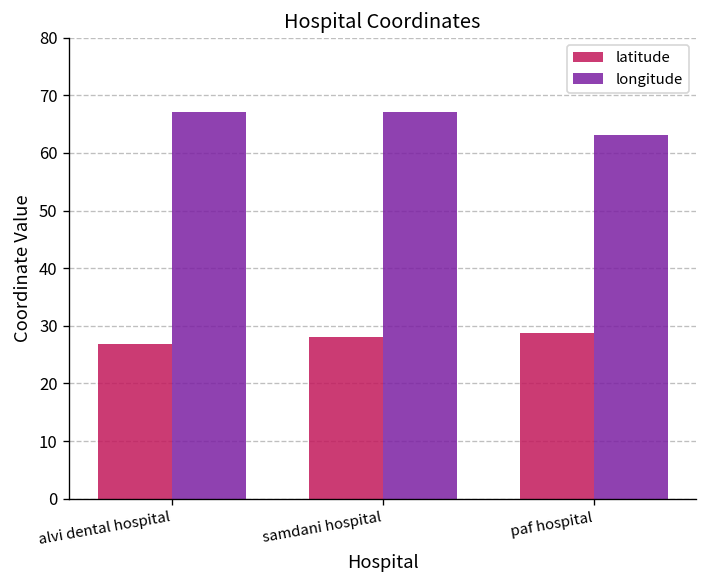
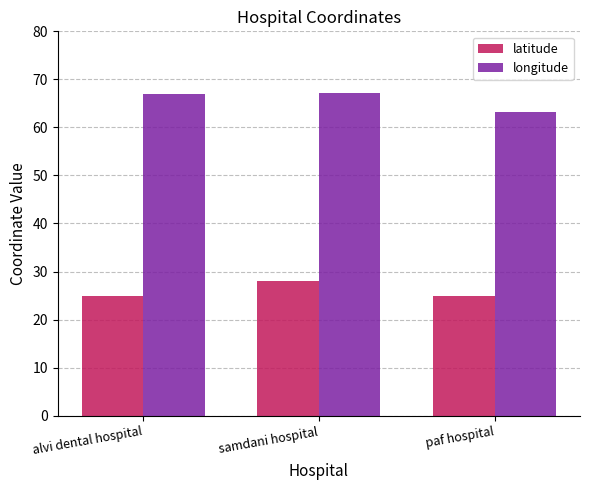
latitude, alvi dental hospital: 27 -> 25
latitude, paf hospital: 29 -> 25
